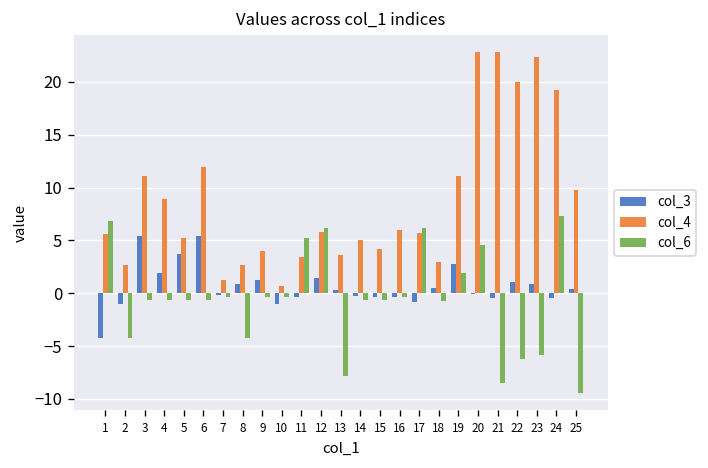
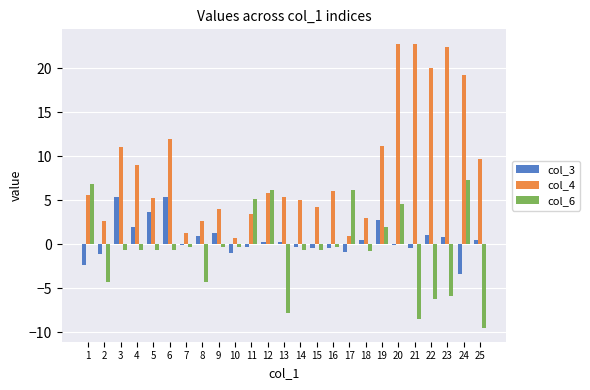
col_3, 1: -4 -> -2
col_3, 12: 1 -> 0
col_4, 13: 4 -> 5
col_4, 17: 6 -> 1
col_3, 24: 0 -> -3
